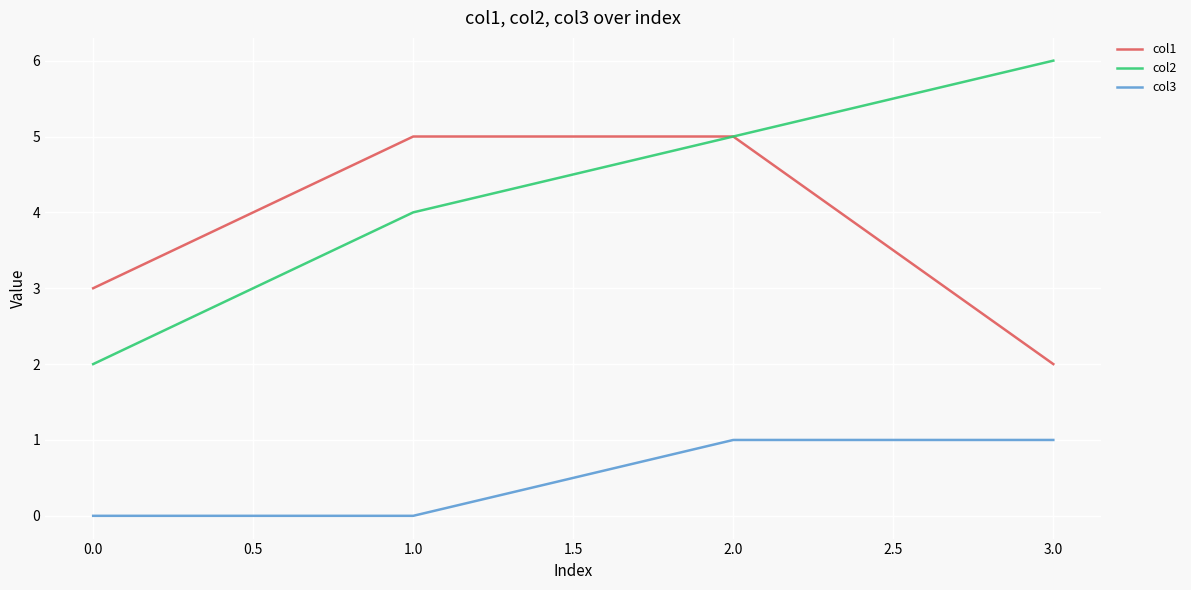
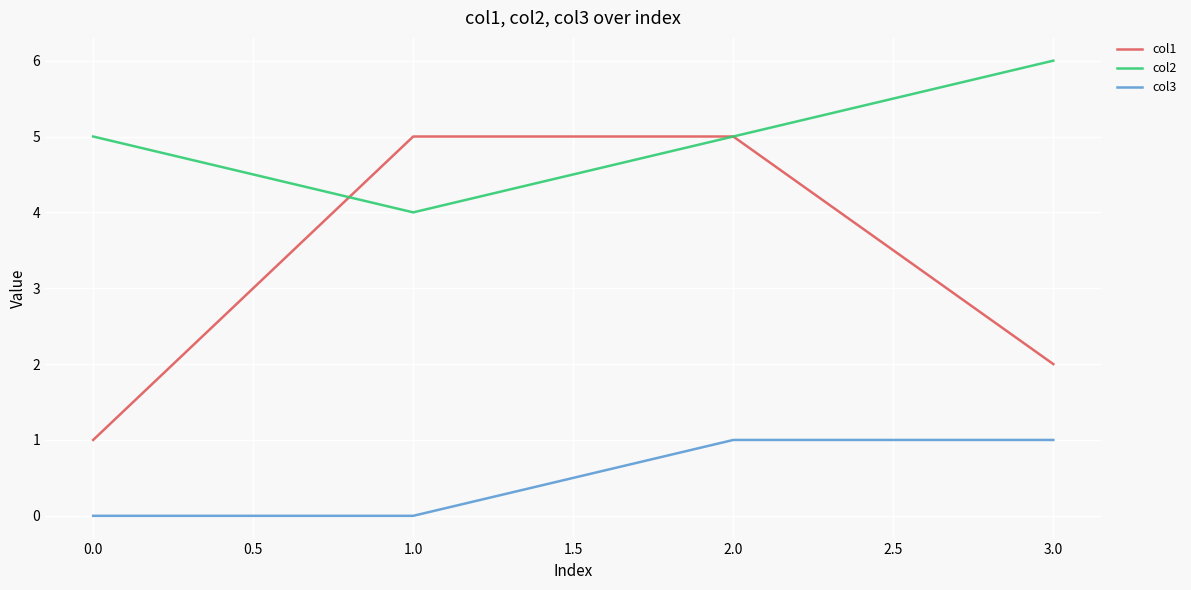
col1, 0.0: 3 -> 1
col2, 0.0: 2 -> 5
